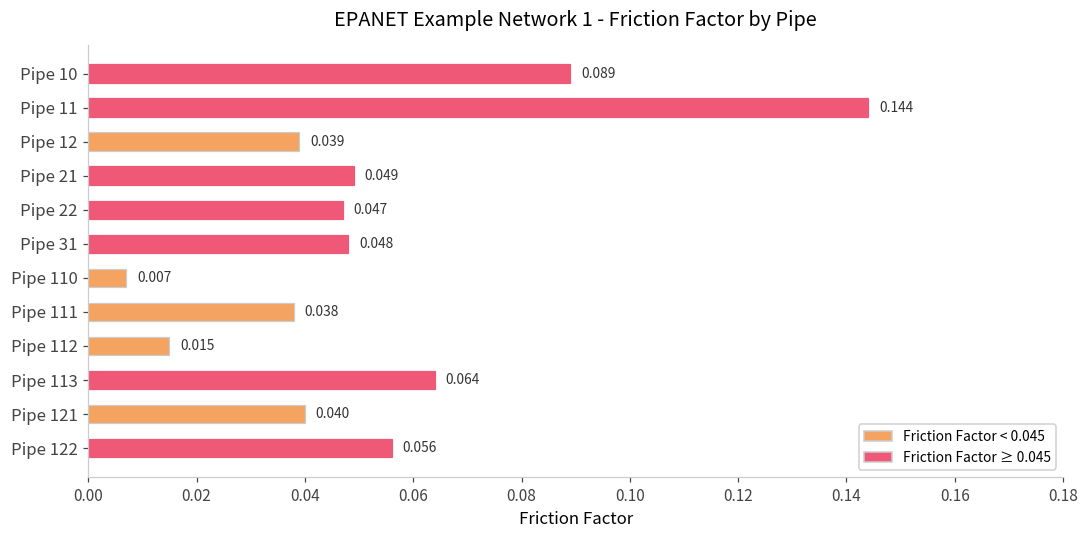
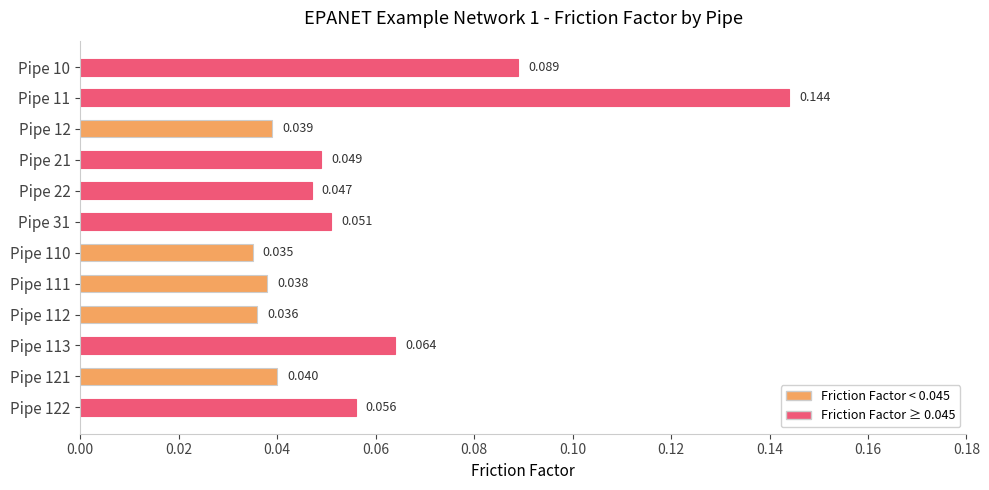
Pipe 31: 0.048 -> 0.051
Pipe 110: 0.007 -> 0.035
Pipe 112: 0.015 -> 0.036
